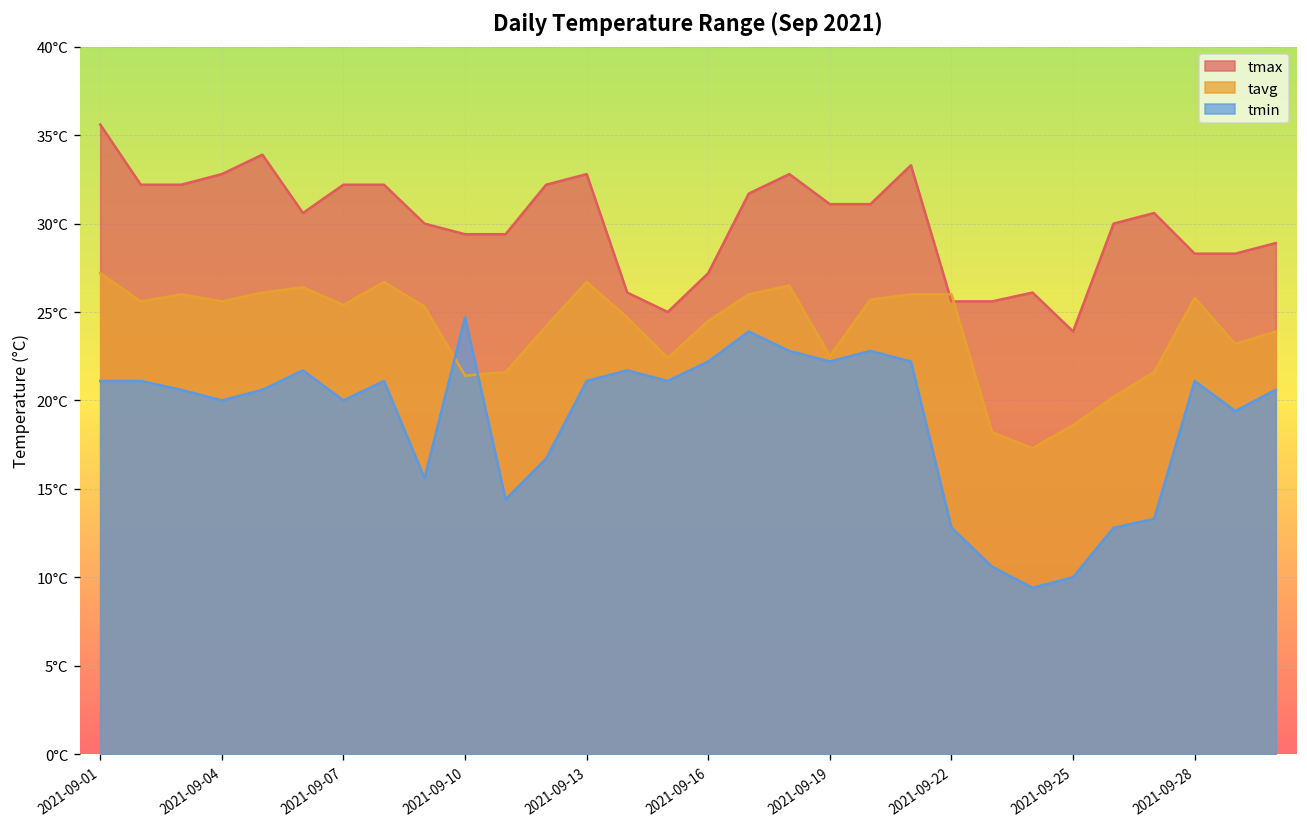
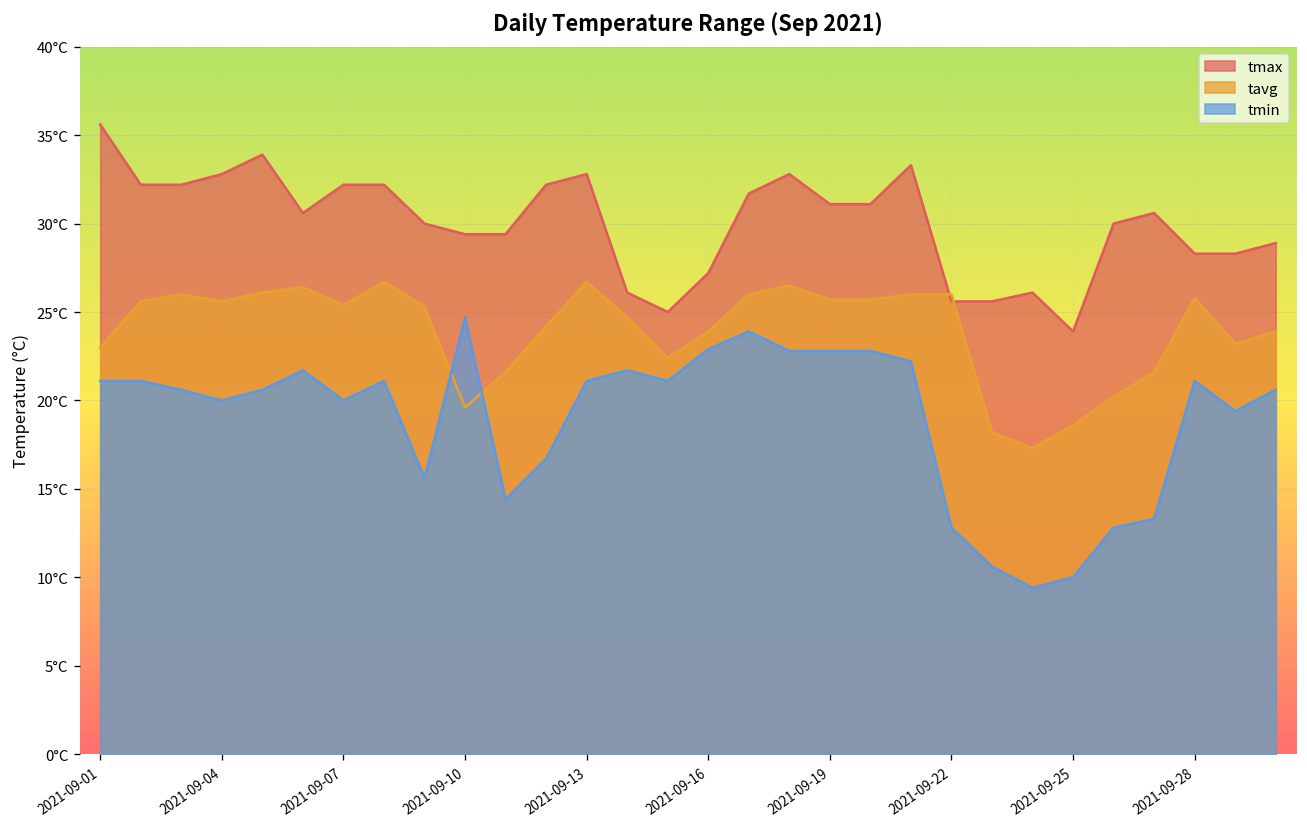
tavg, 2021-09-01: 27.2°C -> 23.0°C
tavg, 2021-09-10: 21.4°C -> 19.6°C
tavg, 2021-09-16: 24.5°C -> 23.9°C
tmin, 2021-09-16: 22.2°C -> 22.9°C
tavg, 2021-09-19: 22.5°C -> 25.7°C
tmin, 2021-09-19: 22.2°C -> 22.8°C
